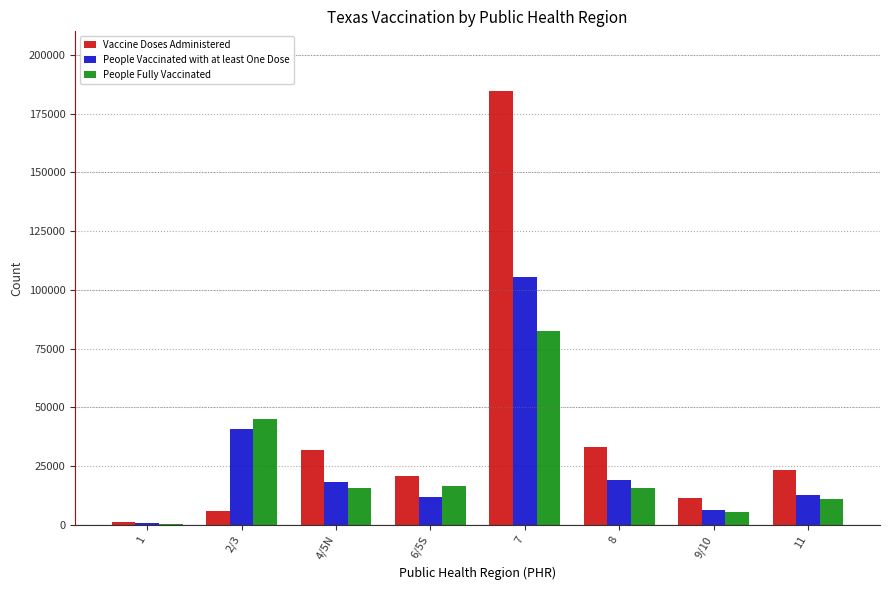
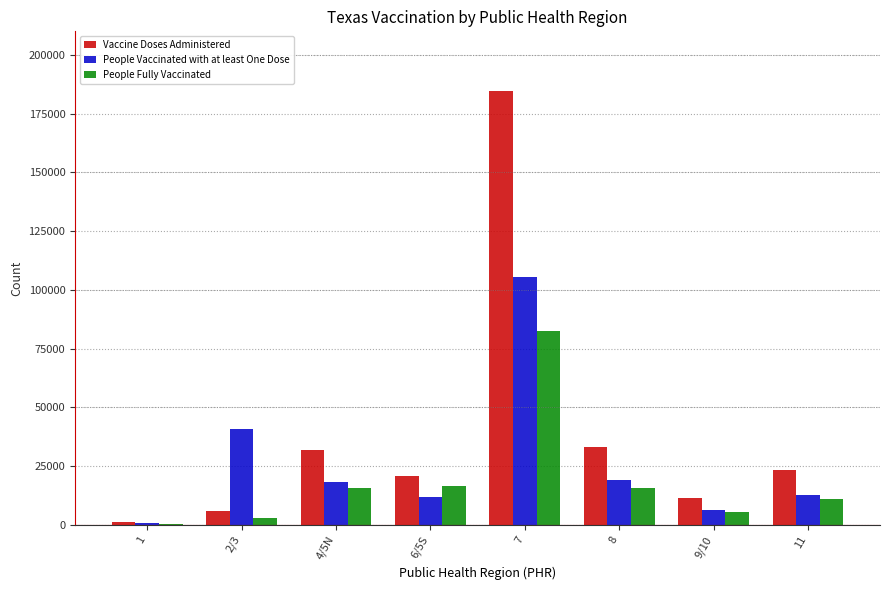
People Fully Vaccinated, 2/3: 45000 -> 3000
